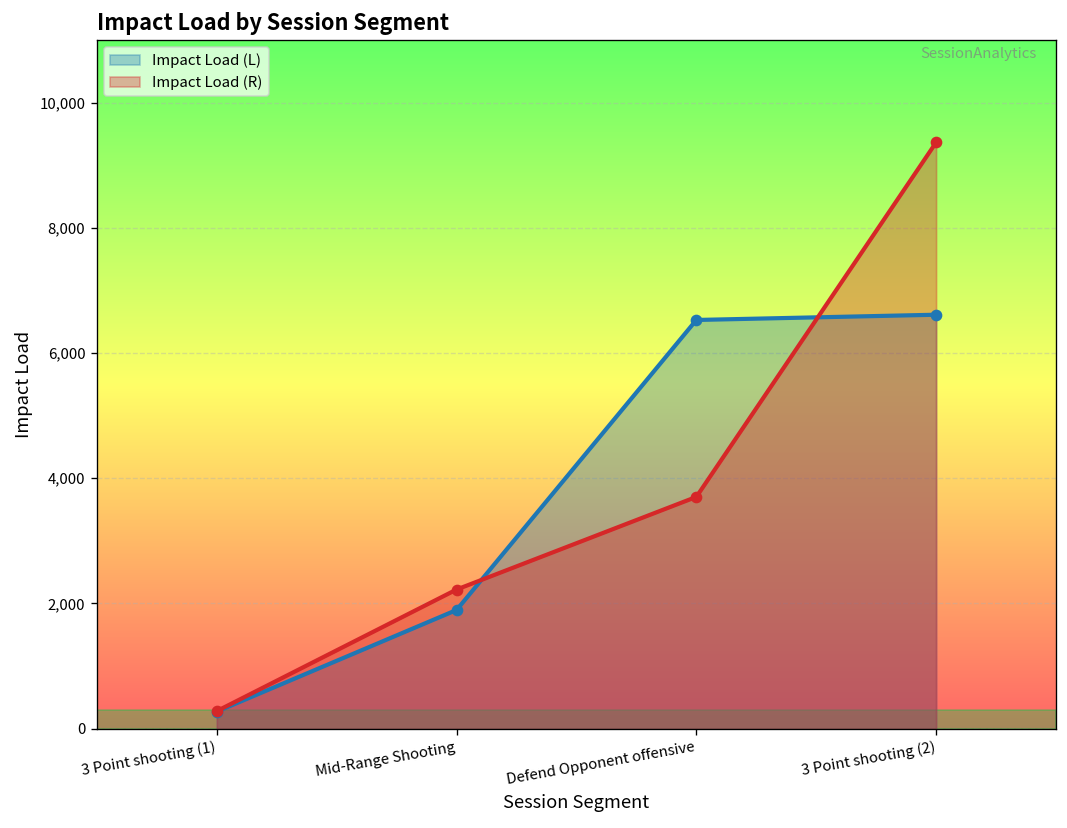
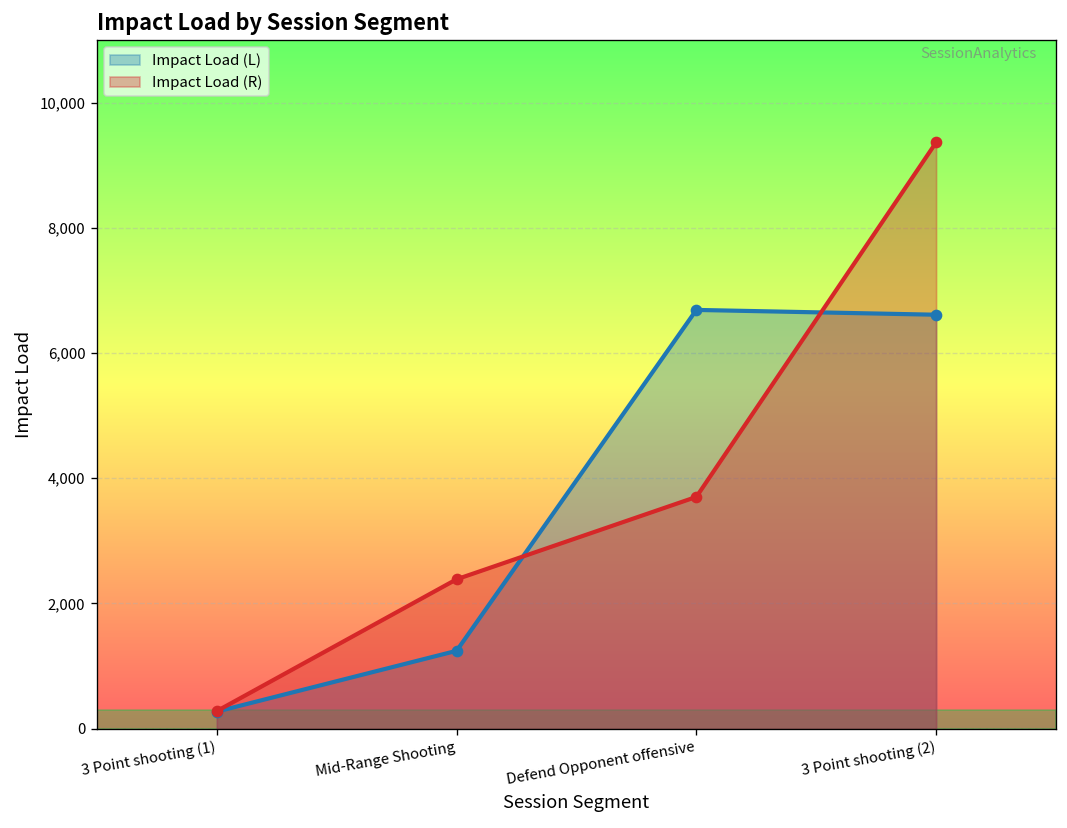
Impact Load (L), Mid-Range Shooting: 1,900 -> 1,200
Impact Load (R), Mid-Range Shooting: 2,200 -> 2,400
Impact Load (L), Defend Opponent offensive: 6,500 -> 6,700
